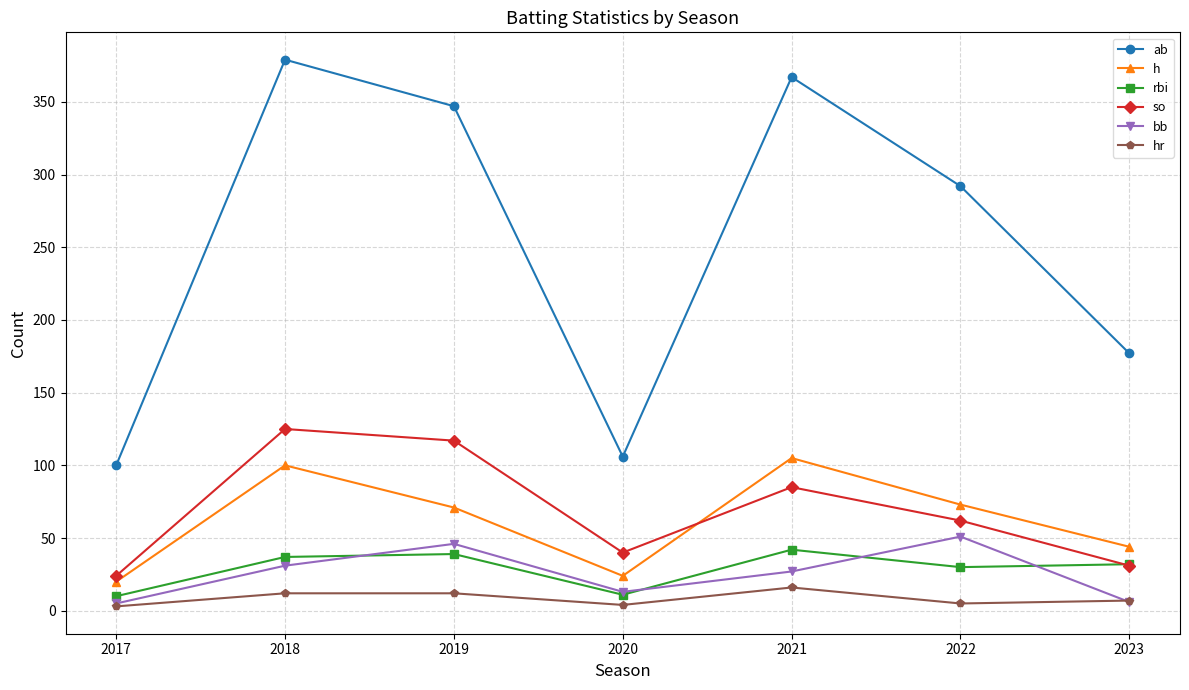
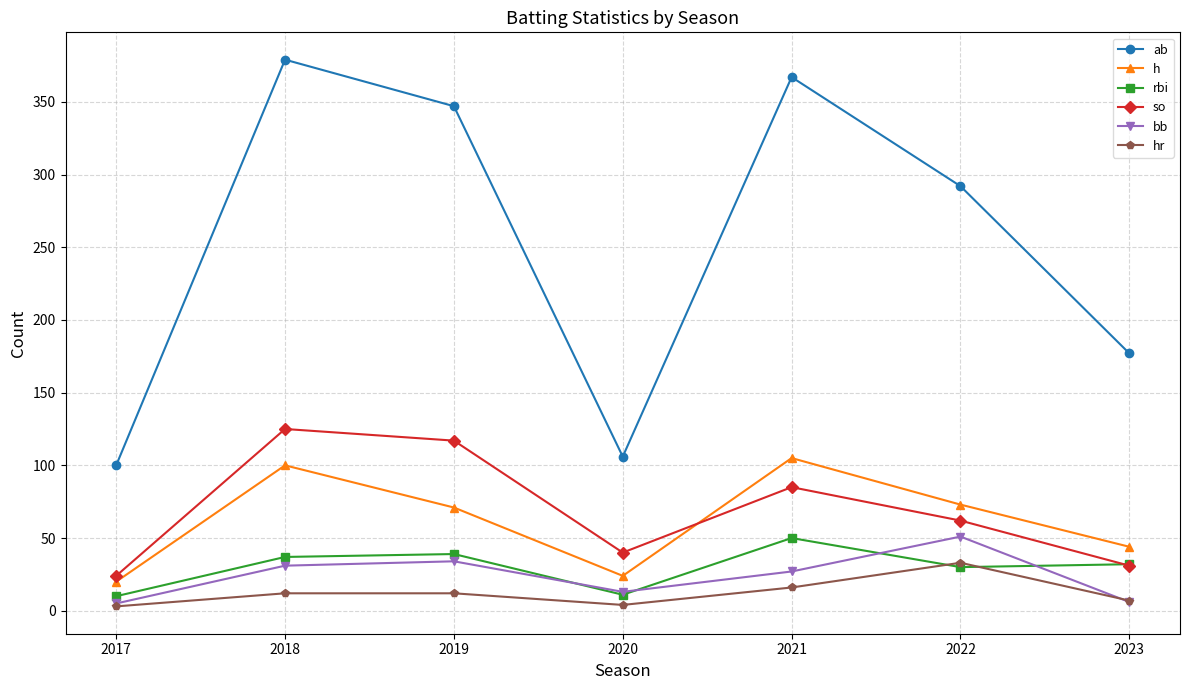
bb, 2019: 46 -> 34
rbi, 2021: 42 -> 50
hr, 2022: 5 -> 33
